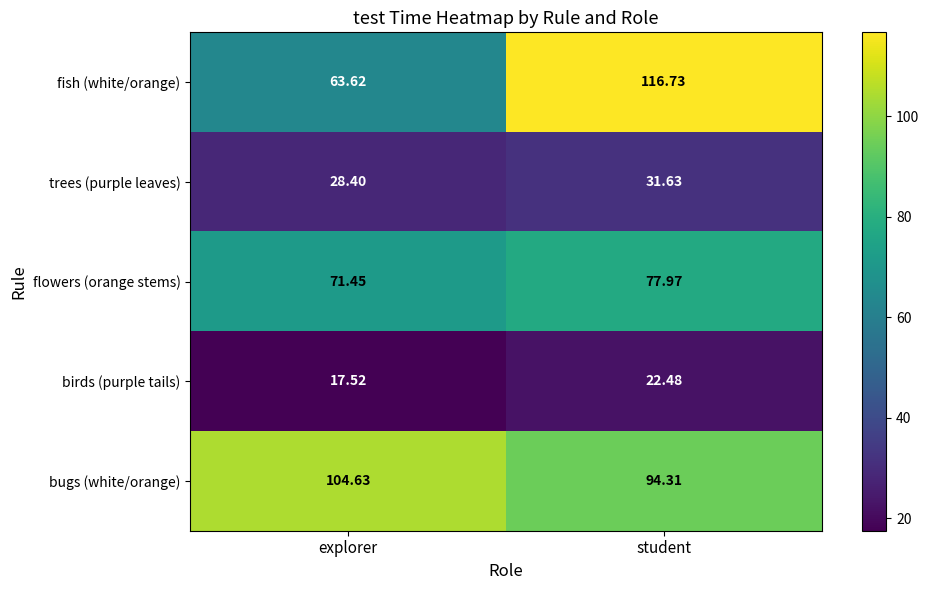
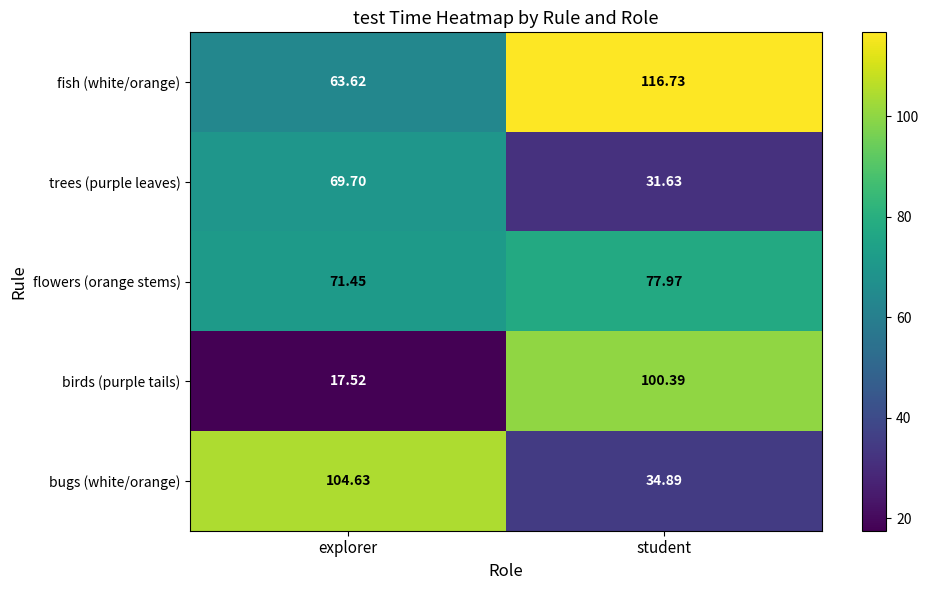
trees (purple leaves), explorer: 28.40 -> 69.70
birds (purple tails), student: 22.48 -> 100.39
bugs (white/orange), student: 94.31 -> 34.89
